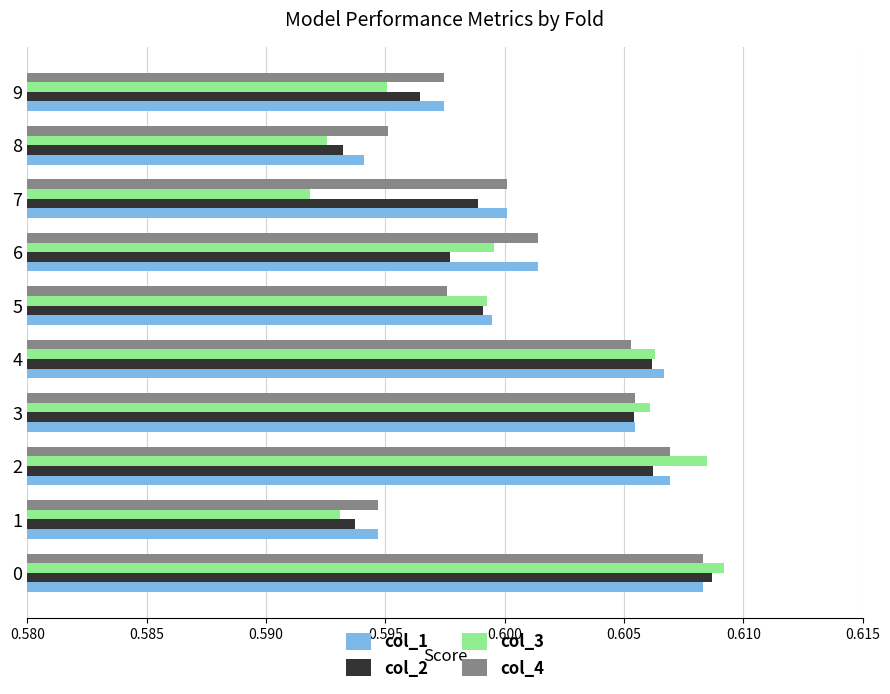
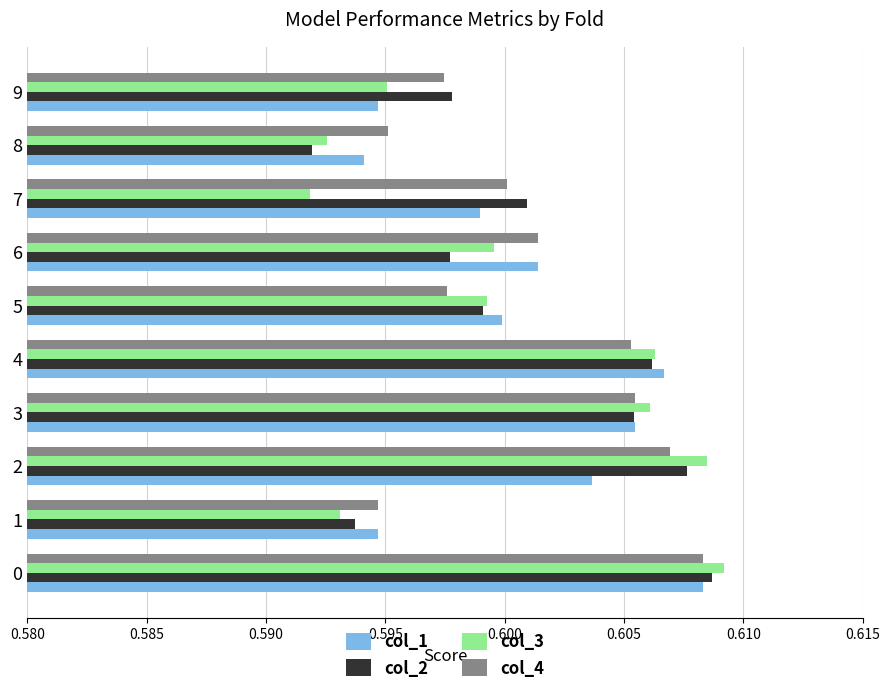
col_2, 9: 0.5964 -> 0.5978
col_1, 9: 0.5975 -> 0.5947
col_2, 8: 0.5932 -> 0.5919
col_2, 7: 0.5989 -> 0.6010
col_1, 7: 0.6001 -> 0.5990
col_1, 5: 0.5995 -> 0.5999
col_2, 2: 0.6062 -> 0.6077
col_1, 2: 0.6069 -> 0.6036
